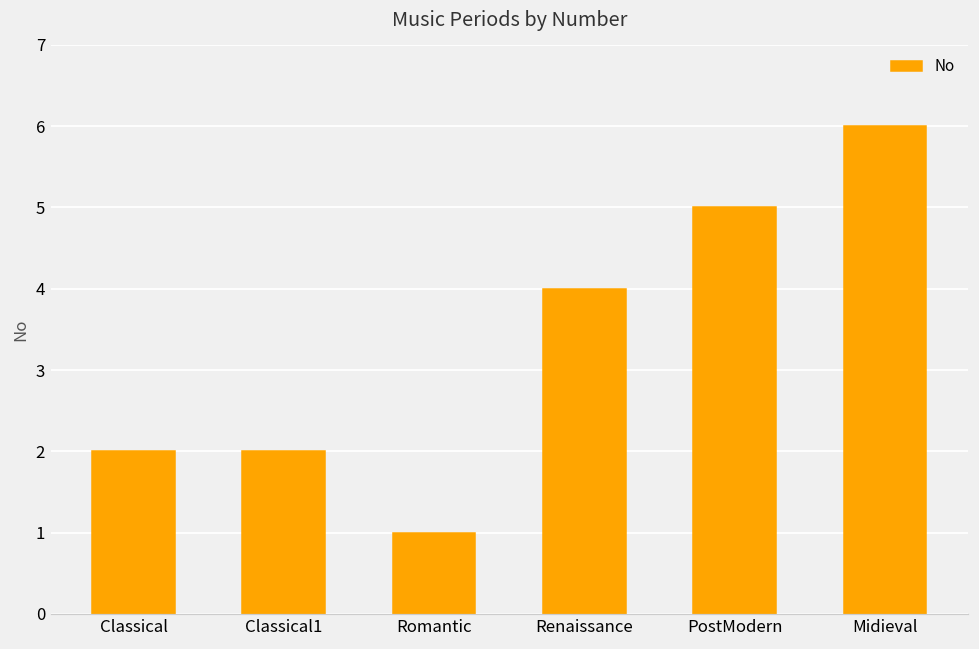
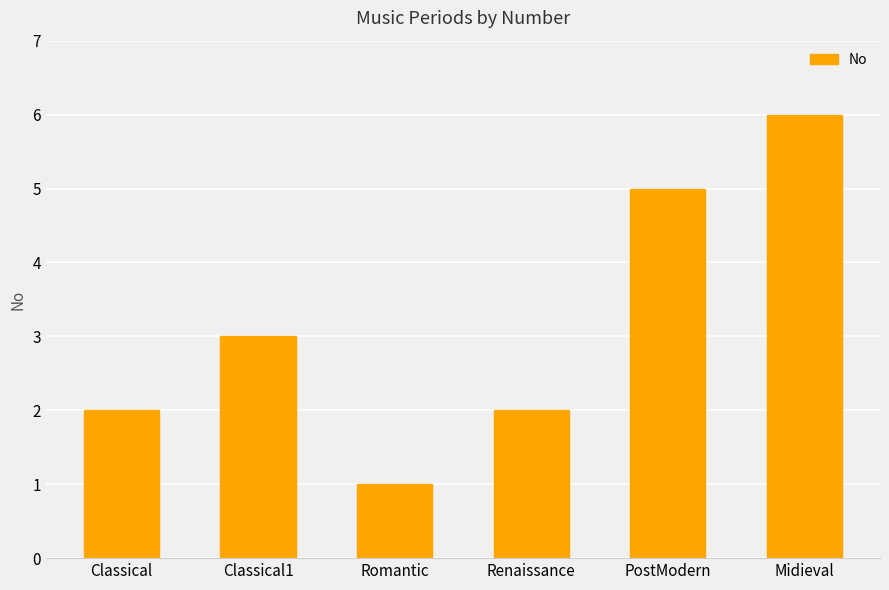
Classical1: 2 -> 3
Renaissance: 4 -> 2
